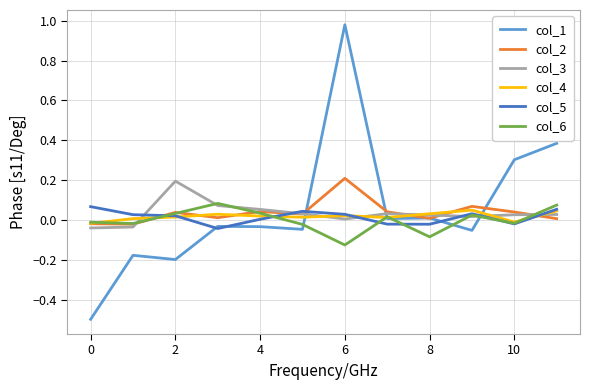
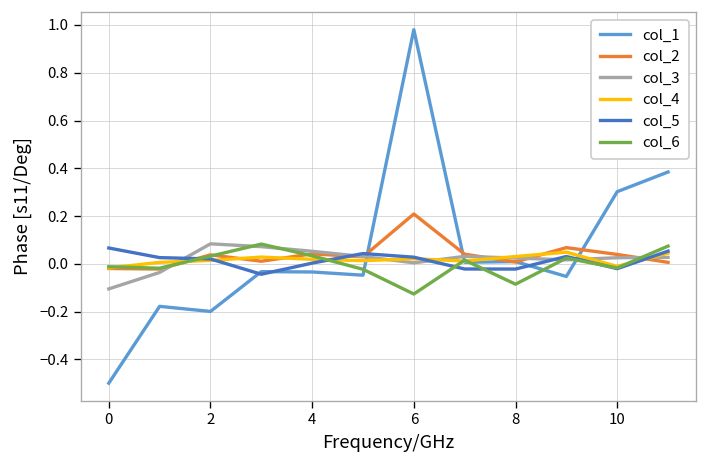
col_3, 0: -0.04 -> -0.10
col_3, 2: 0.19 -> 0.08
